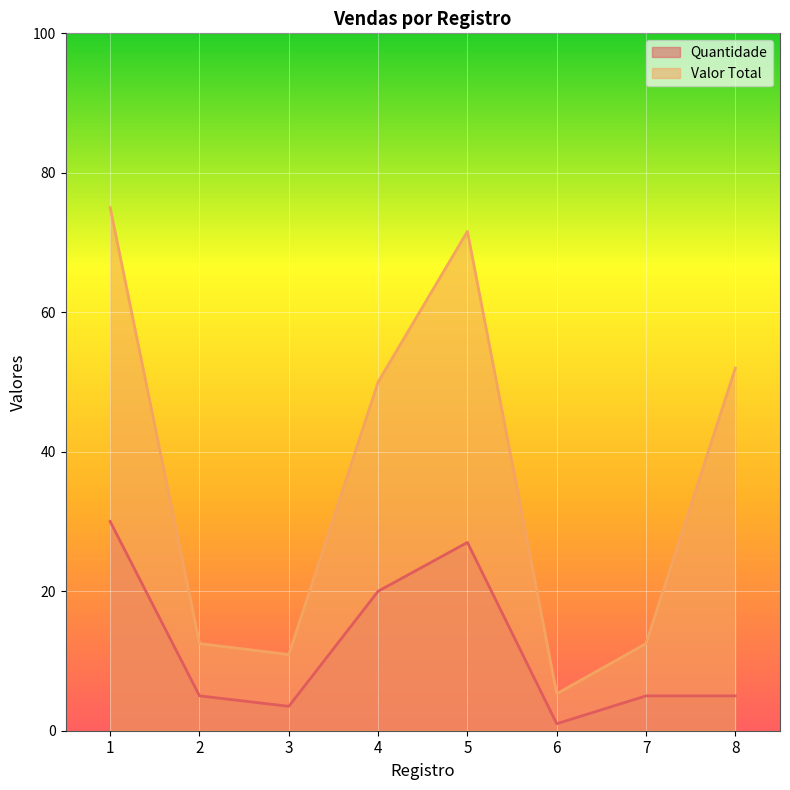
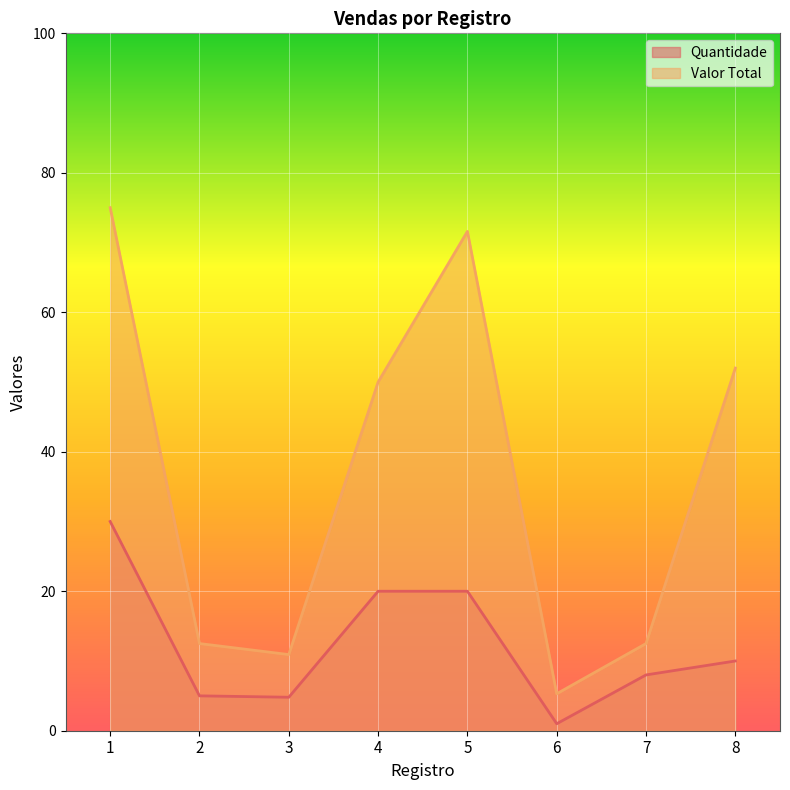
Quantidade, 3: 4 -> 5
Quantidade, 5: 27 -> 20
Quantidade, 7: 5 -> 8
Quantidade, 8: 5 -> 10
